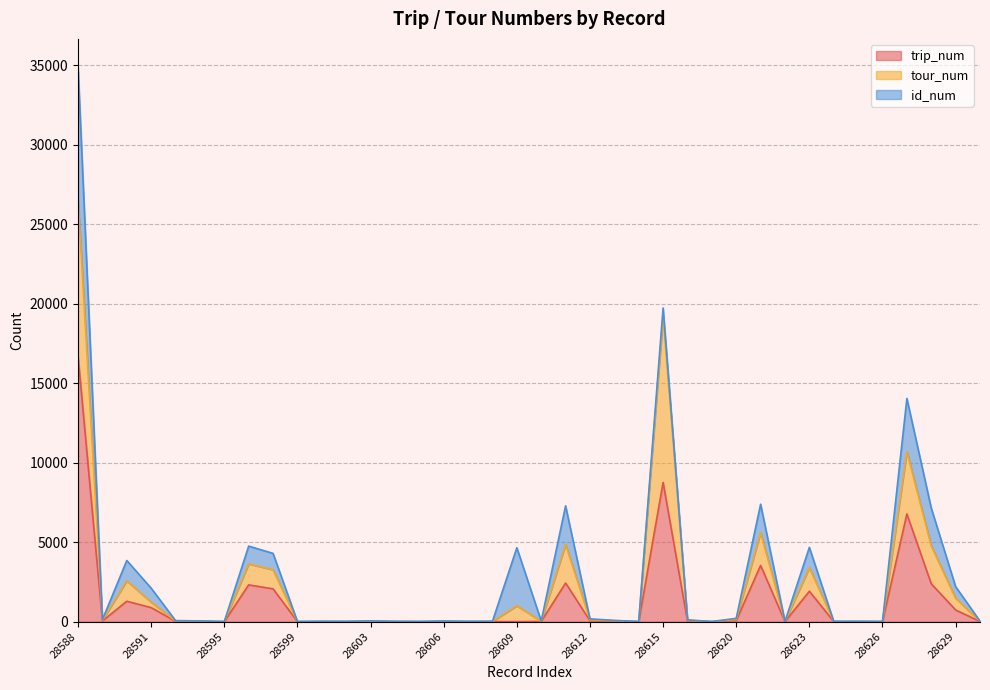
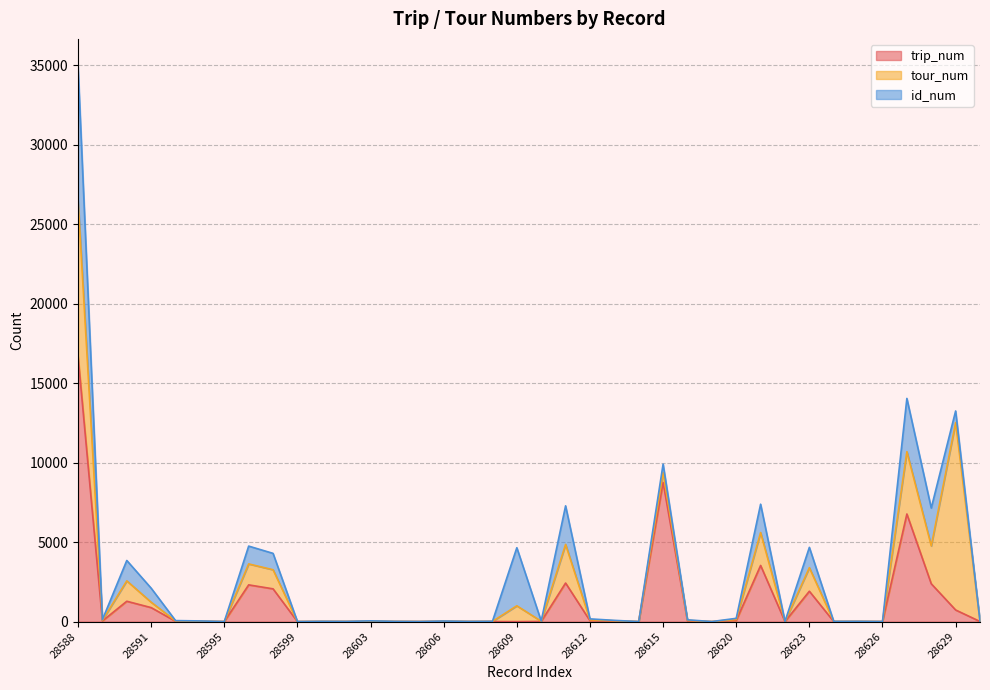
tour_num, 28615: 10400 -> 600
tour_num, 28629: 700 -> 11800
